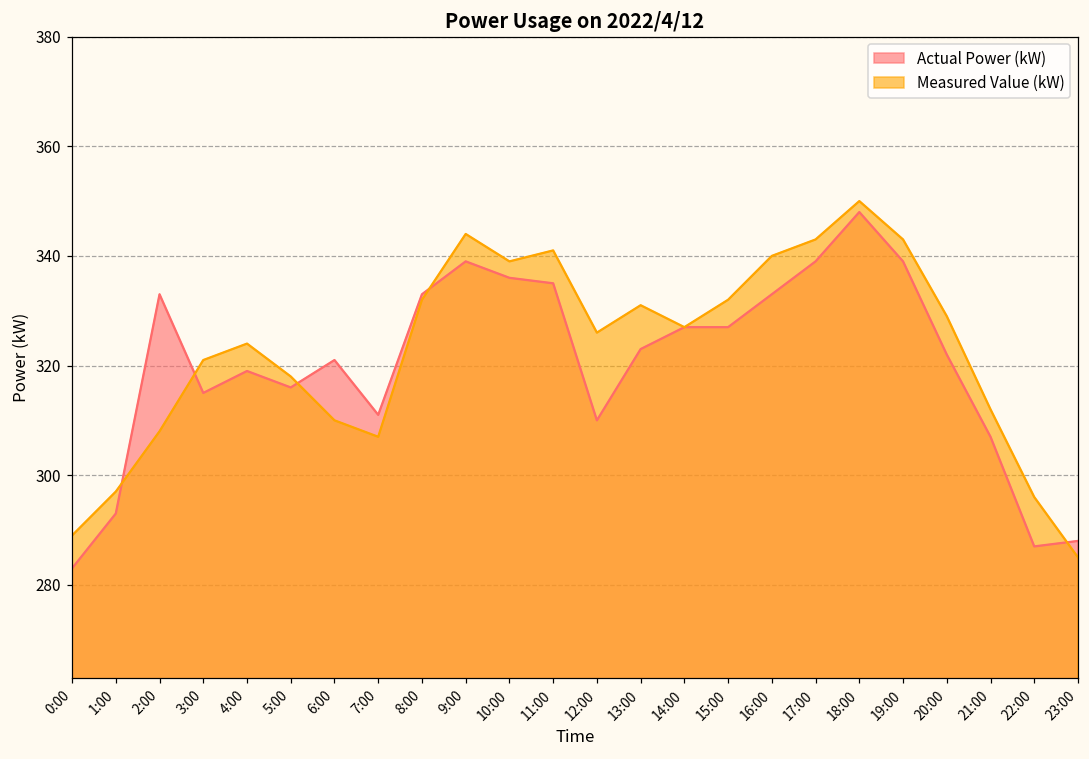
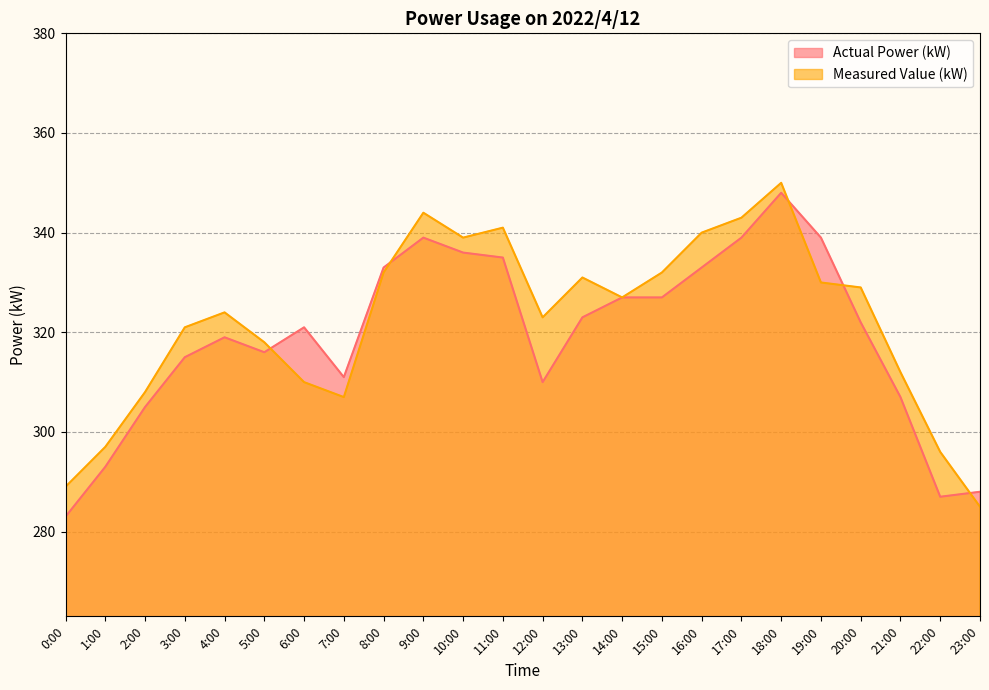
Actual Power (kW), 2:00: 333 -> 305
Measured Value (kW), 12:00: 326 -> 323
Measured Value (kW), 19:00: 343 -> 330
